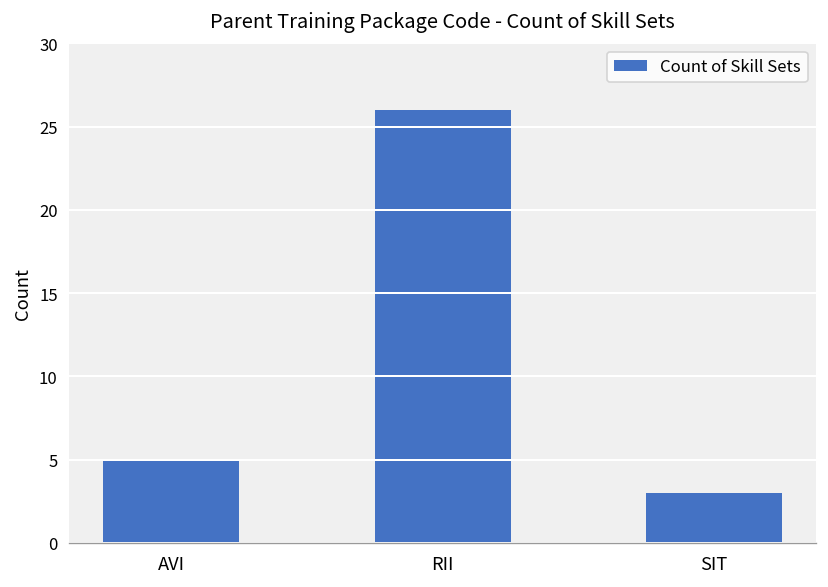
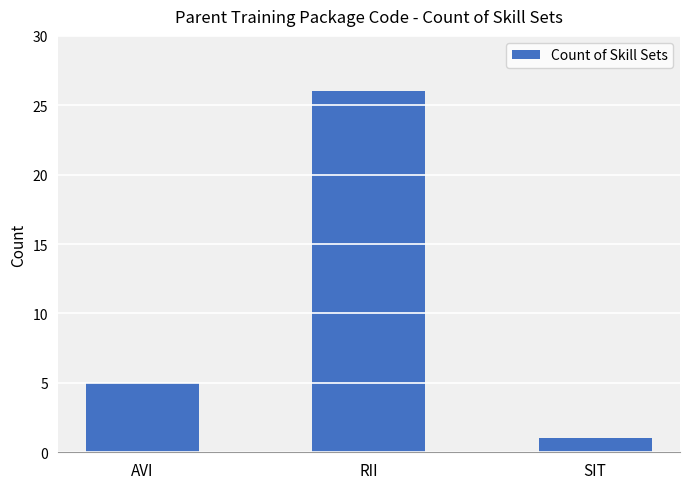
SIT: 3 -> 1
